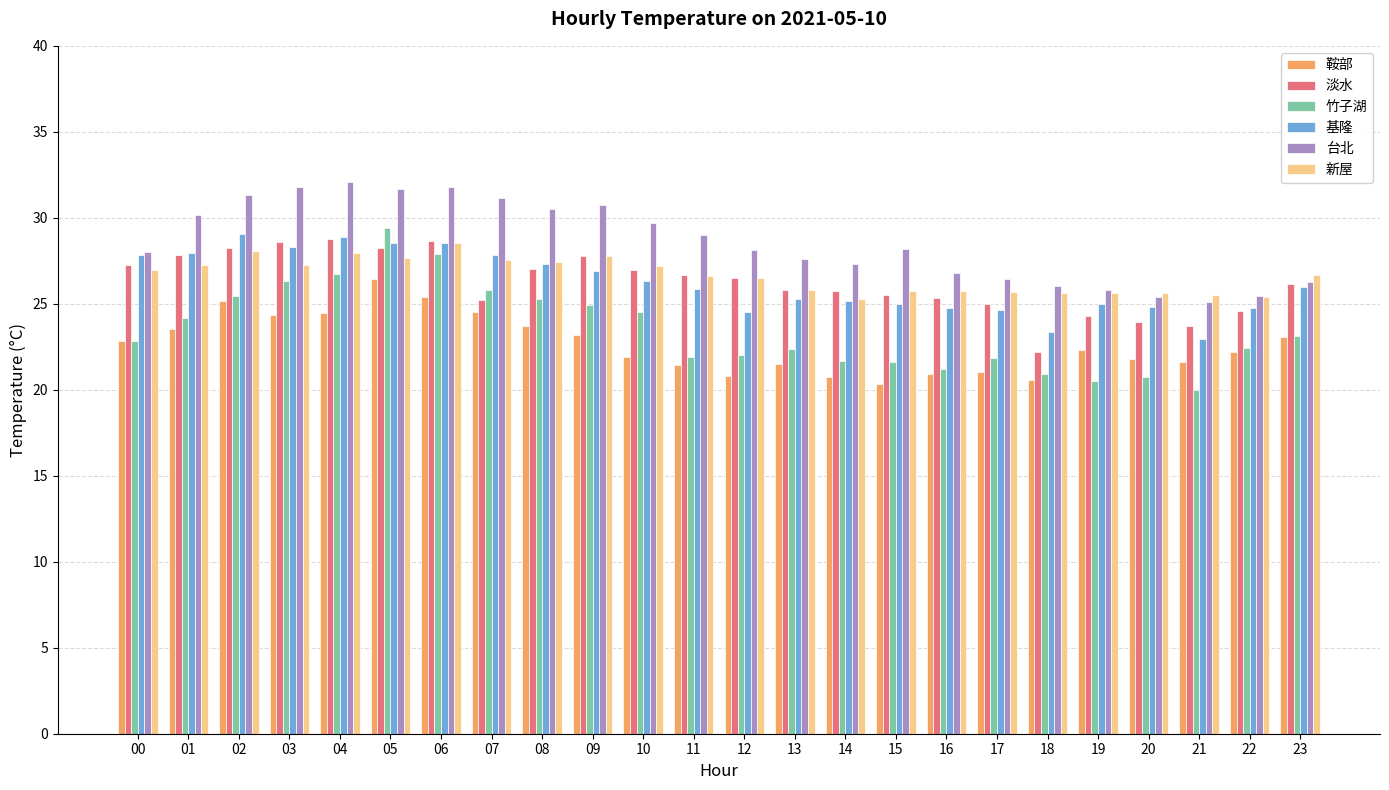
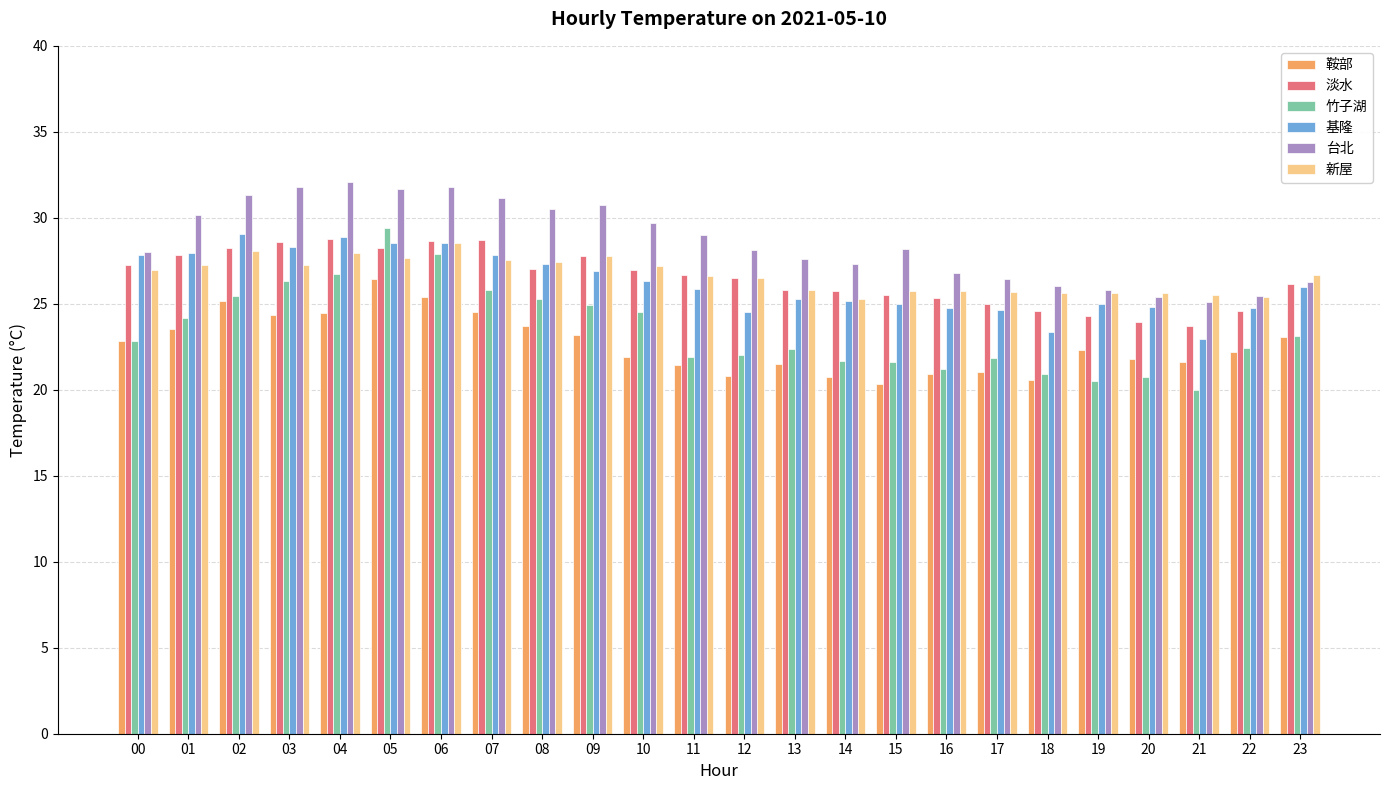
淡水, 07: 25.2 -> 28.7
淡水, 18: 22.2 -> 24.6
